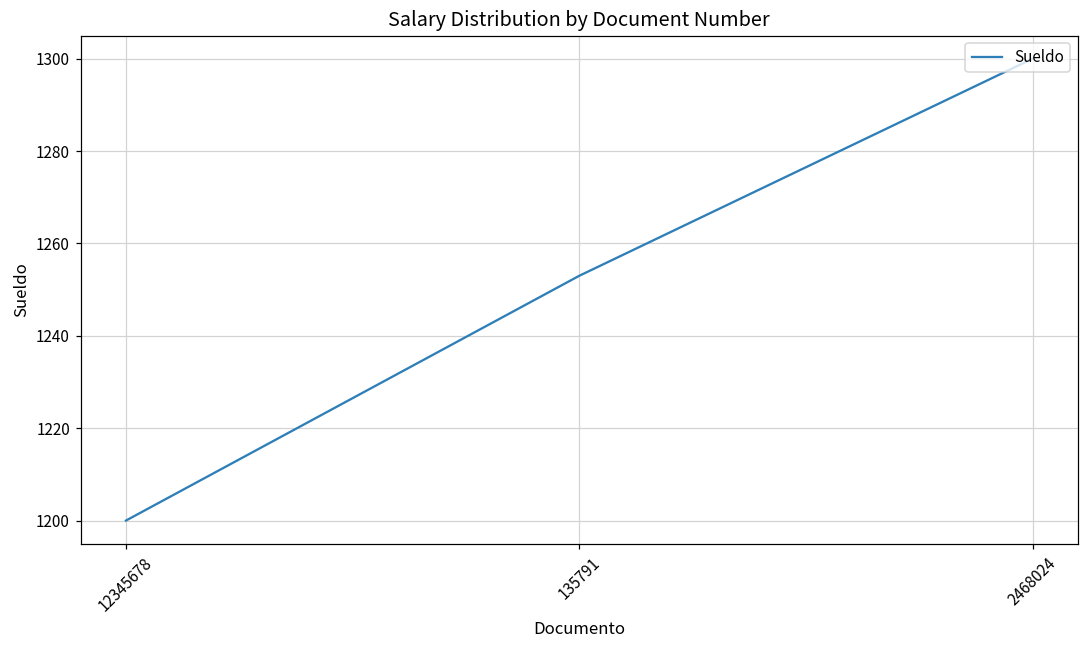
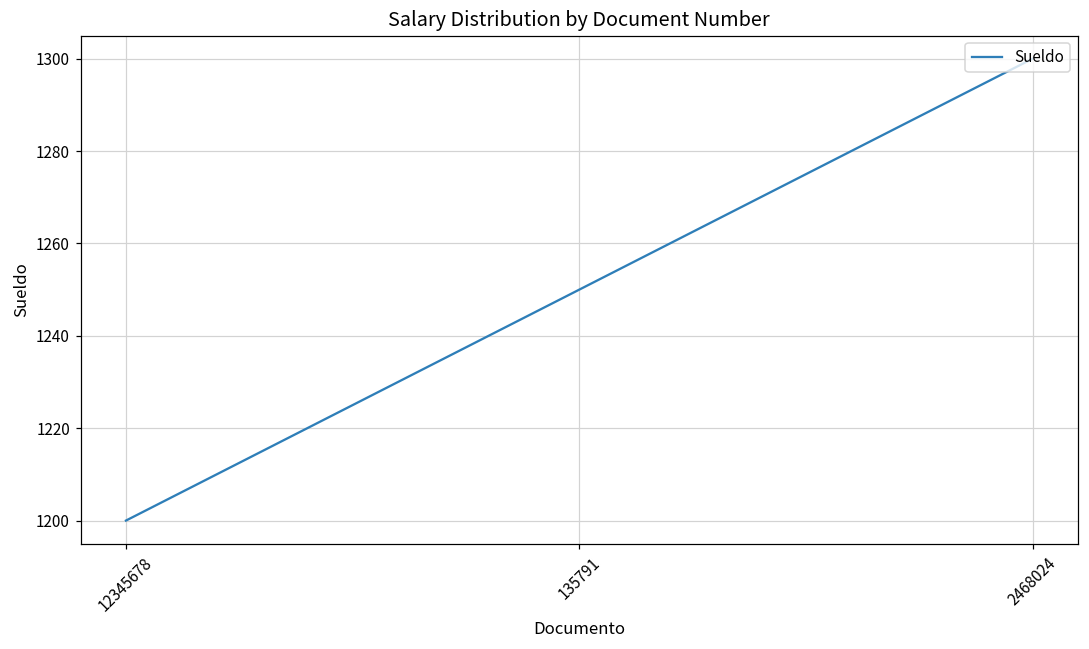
135791: 1253 -> 1250
